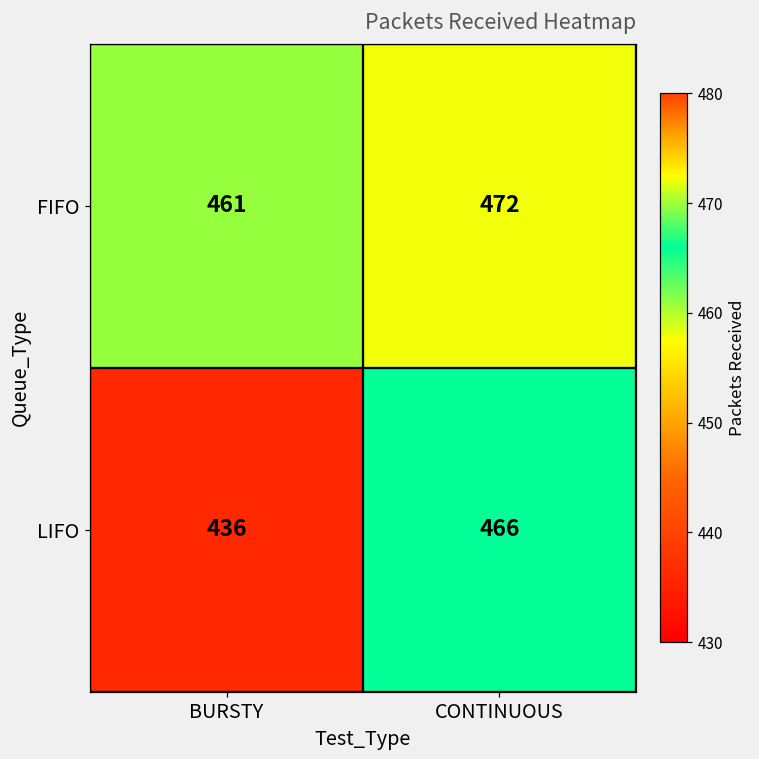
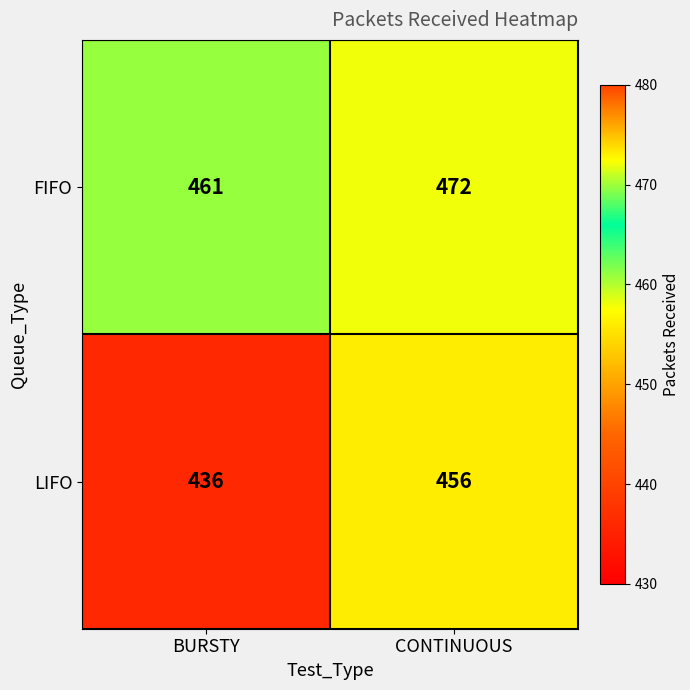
LIFO, CONTINUOUS: 466 -> 456
